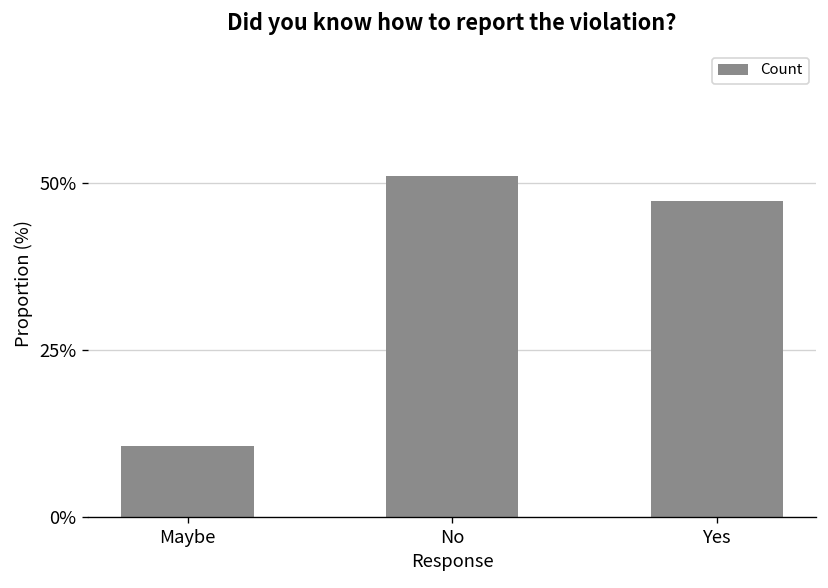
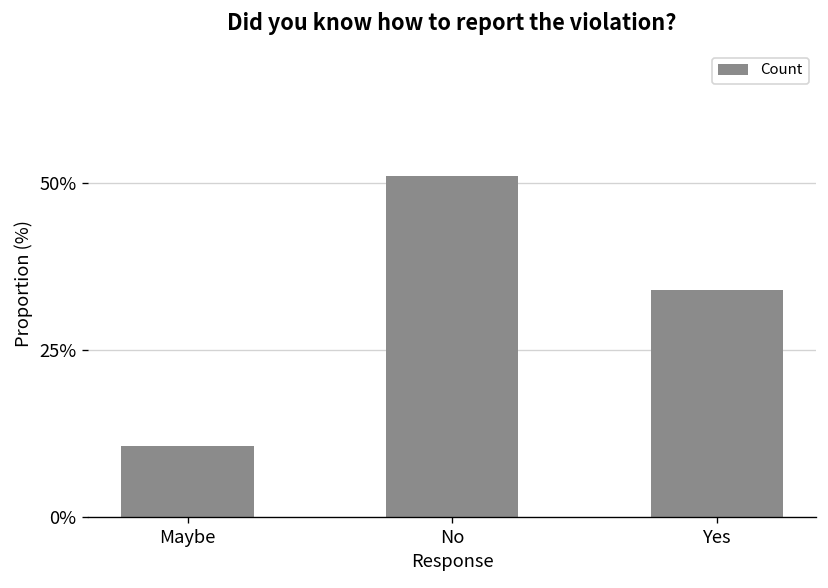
Yes: 47% -> 34%
